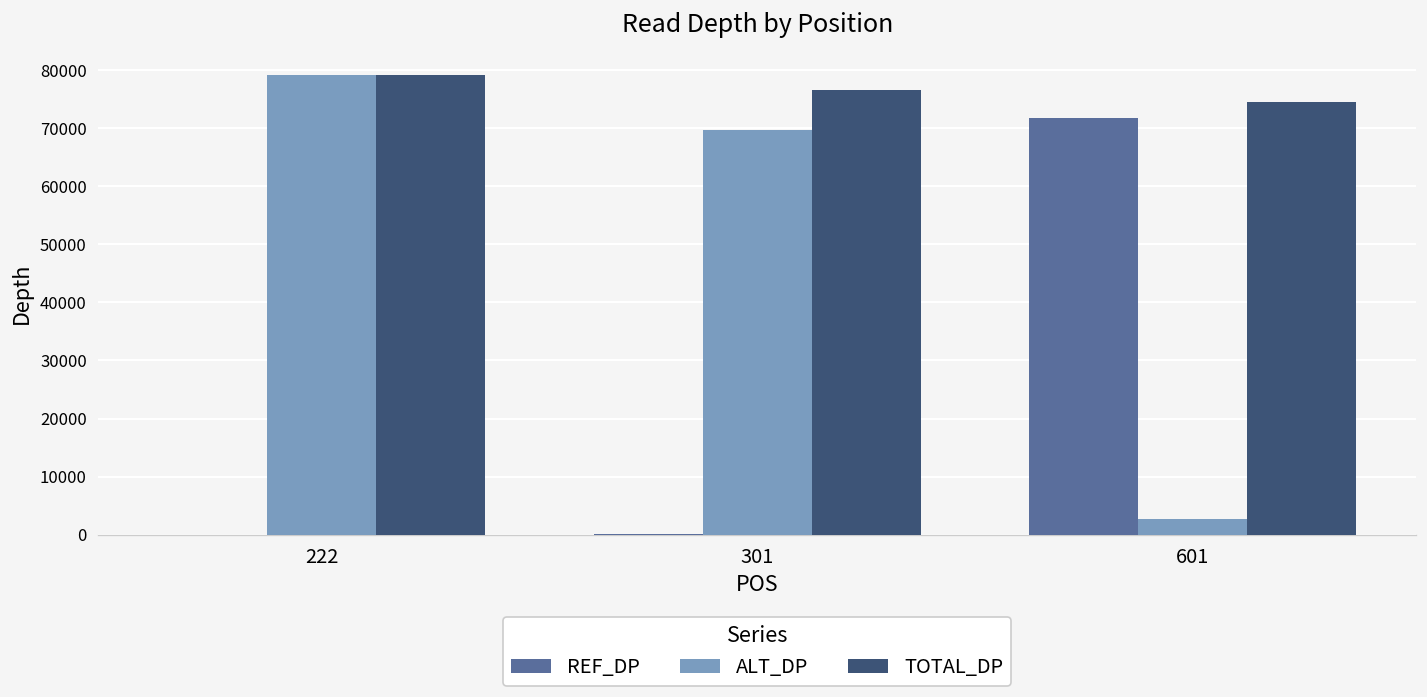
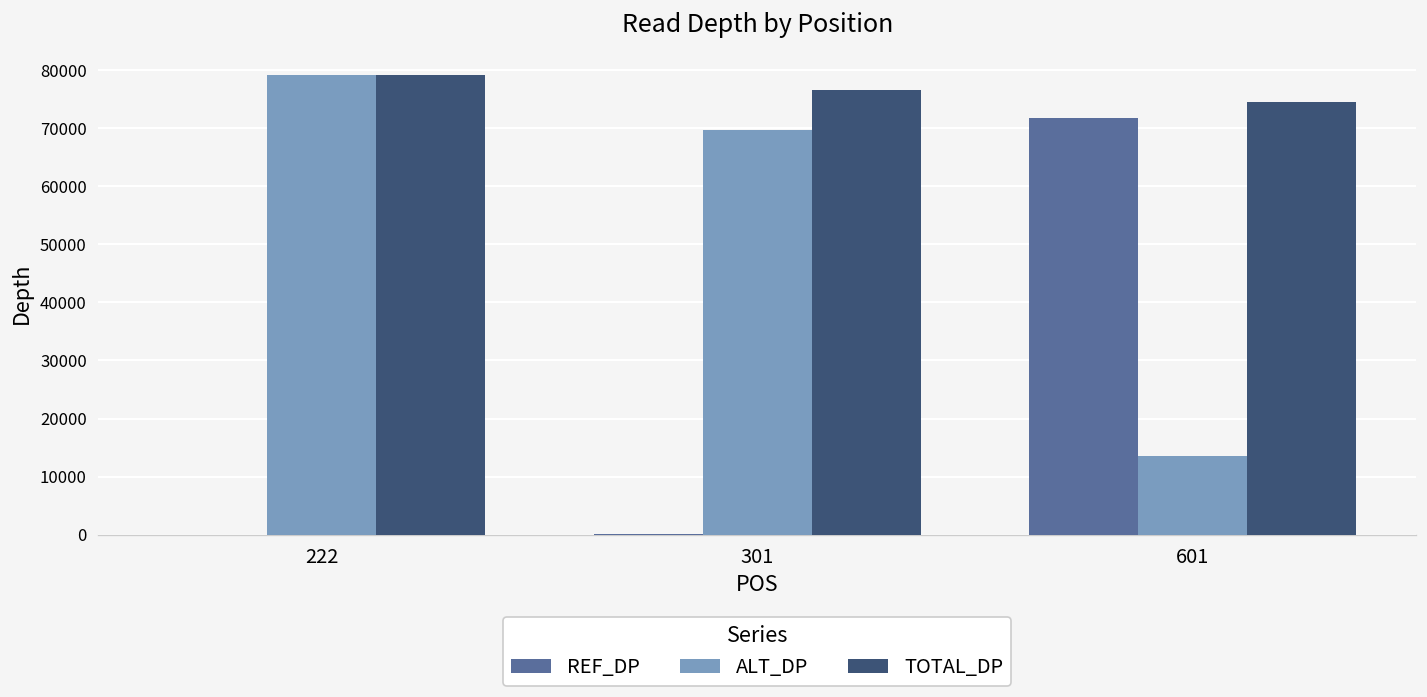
ALT_DP, 601: 3000 -> 14000
